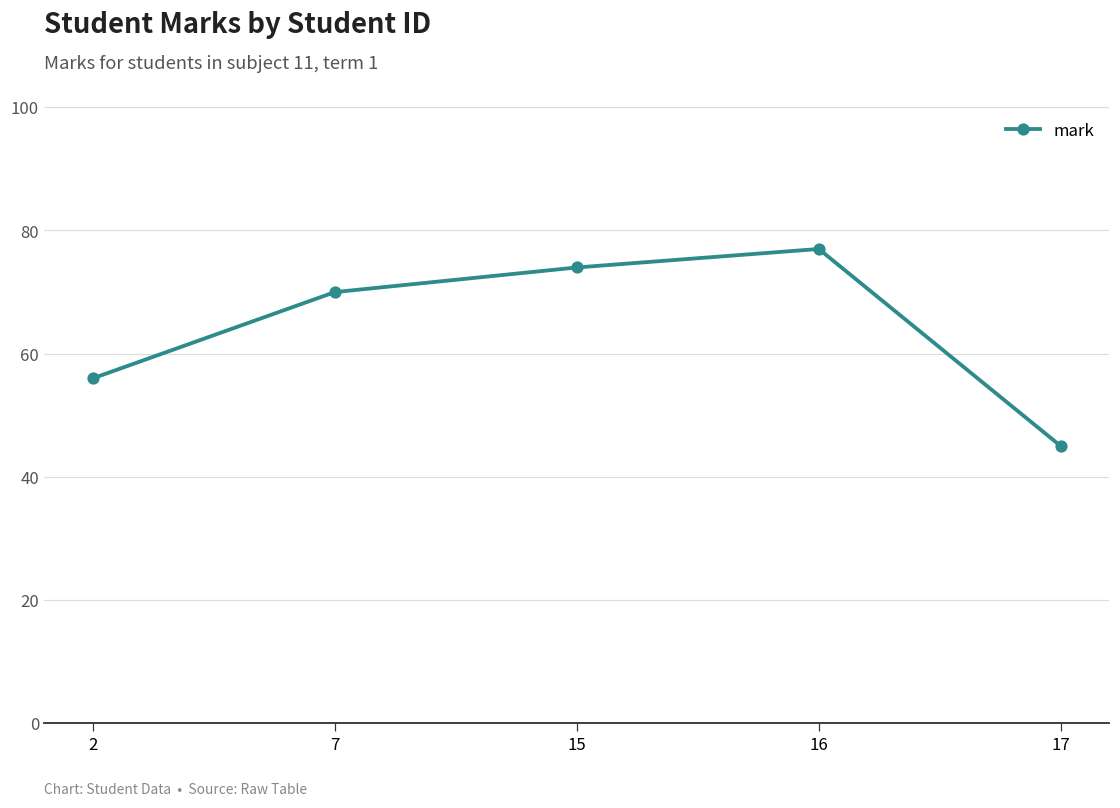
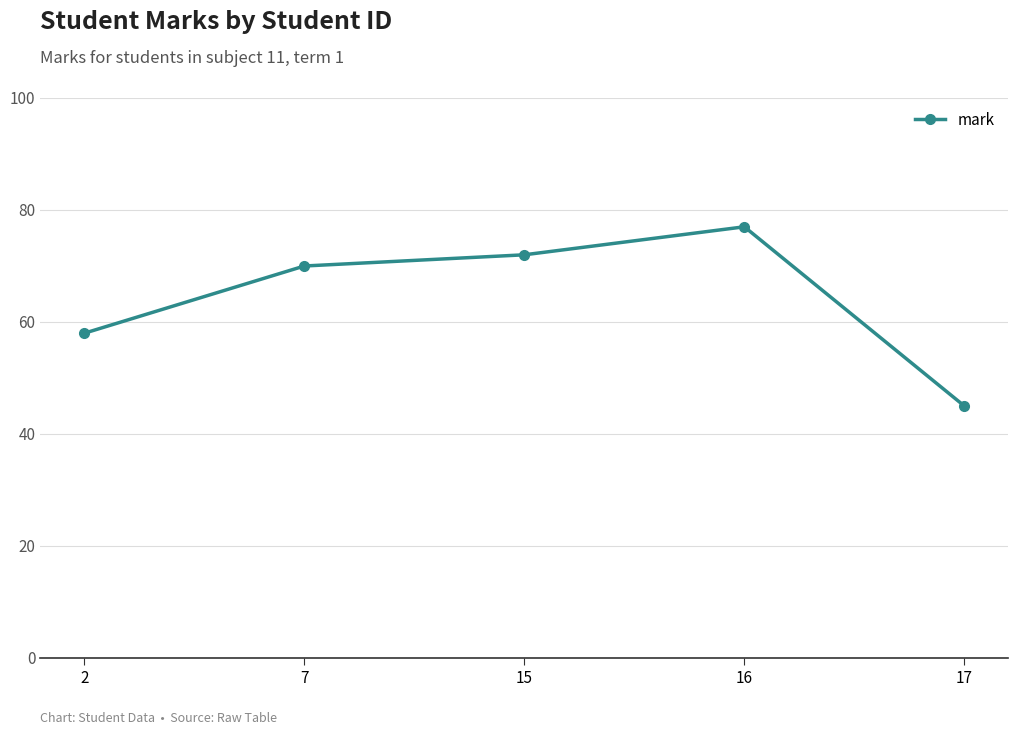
2: 56 -> 58
15: 74 -> 72
